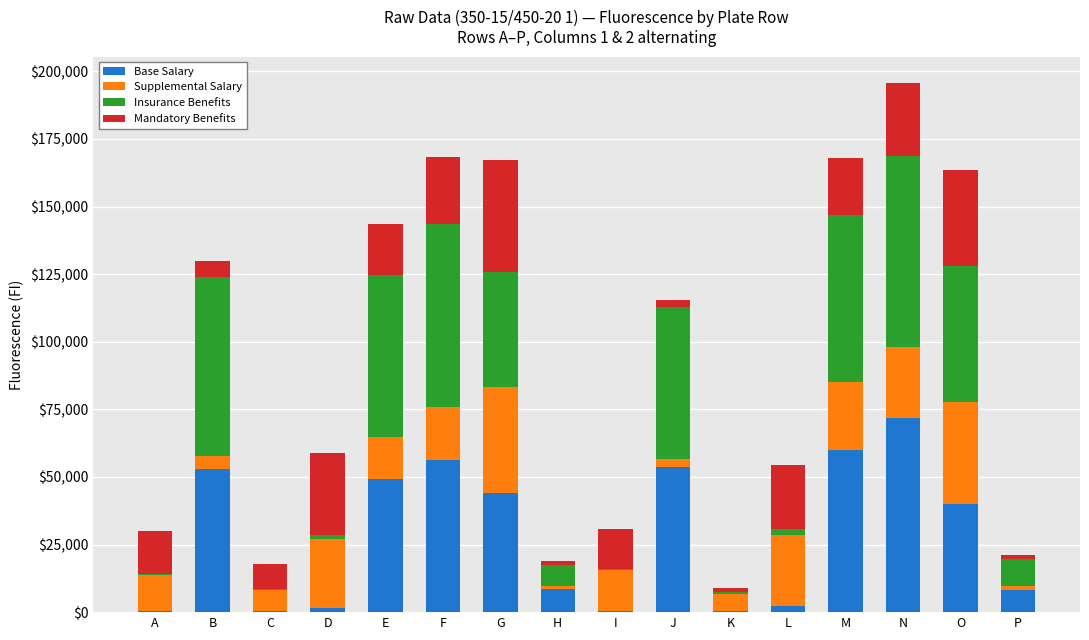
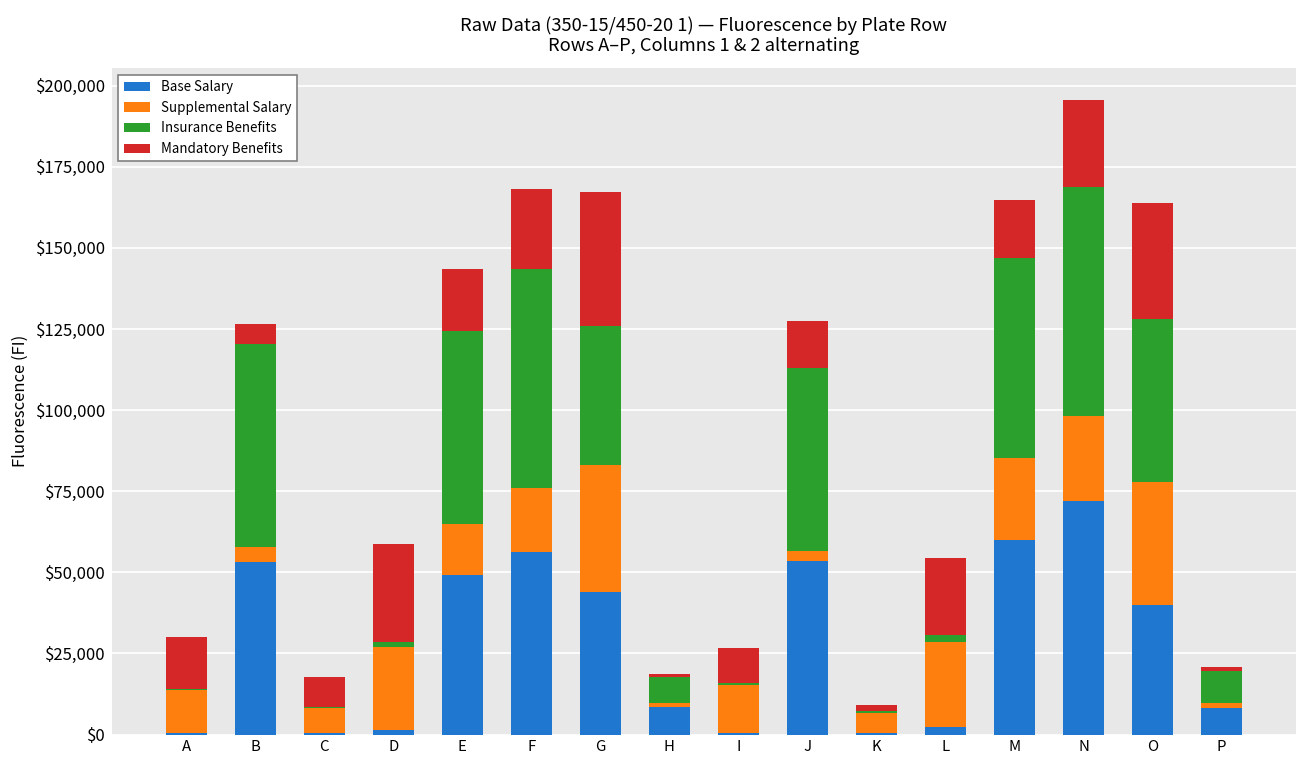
Insurance Benefits, B: $66,000 -> $63,000
Mandatory Benefits, I: $15,000 -> $11,000
Mandatory Benefits, J: $3,000 -> $15,000
Mandatory Benefits, M: $21,000 -> $18,000
